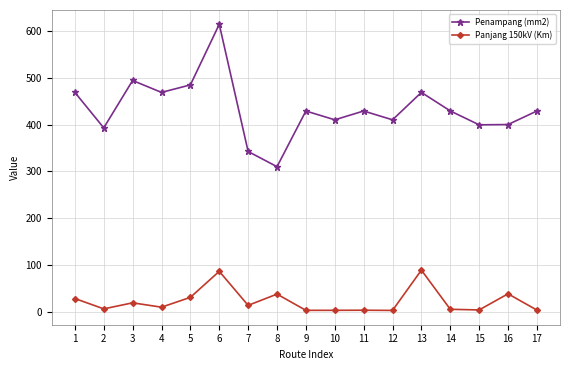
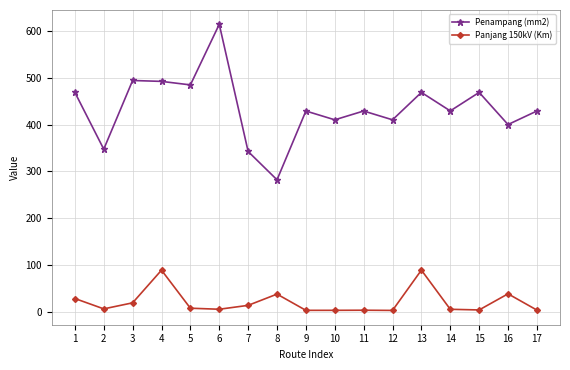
Penampang (mm2), 2: 390 -> 350
Penampang (mm2), 4: 470 -> 490
Panjang 150kV (Km), 4: 10 -> 90
Panjang 150kV (Km), 5: 30 -> 10
Panjang 150kV (Km), 6: 90 -> 10
Penampang (mm2), 8: 310 -> 280
Penampang (mm2), 15: 400 -> 470
